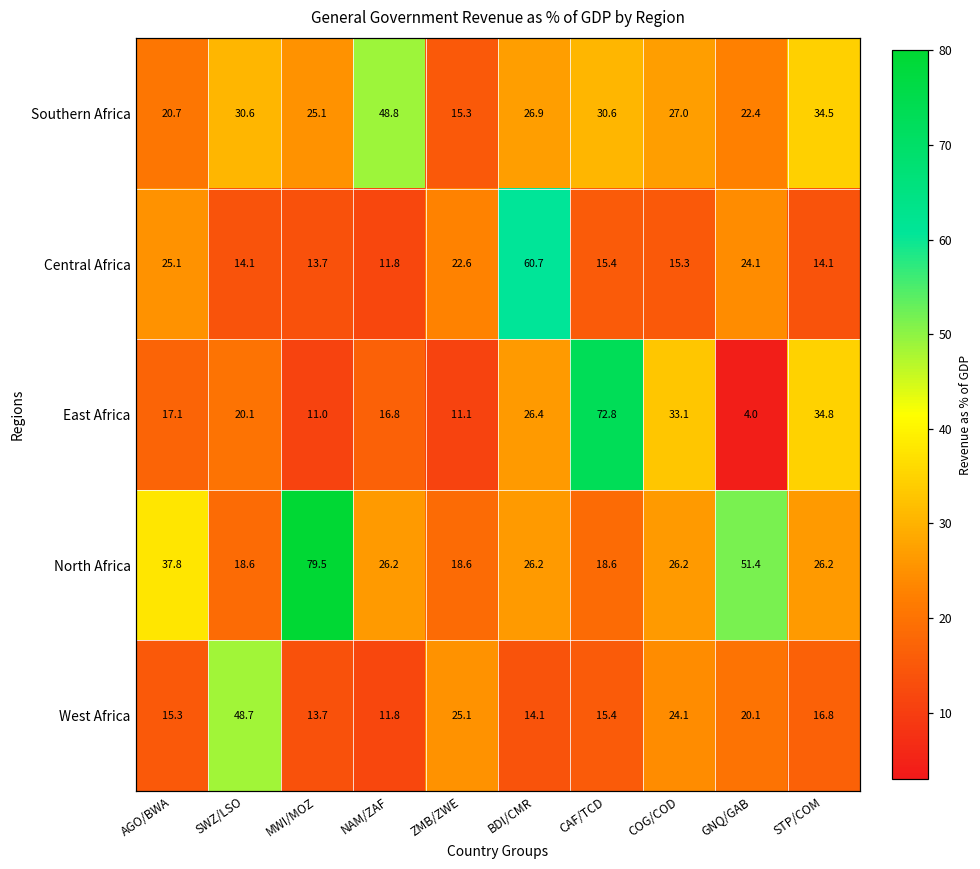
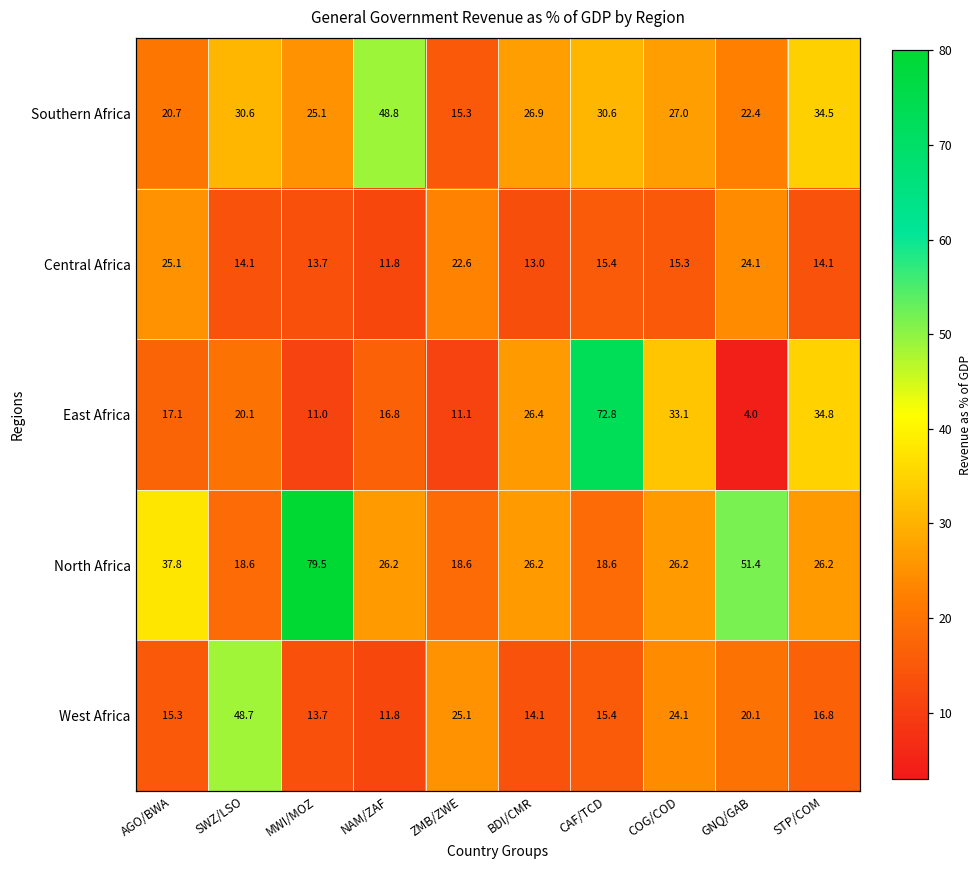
Central Africa, BDI/CMR: 60.7 -> 13.0
